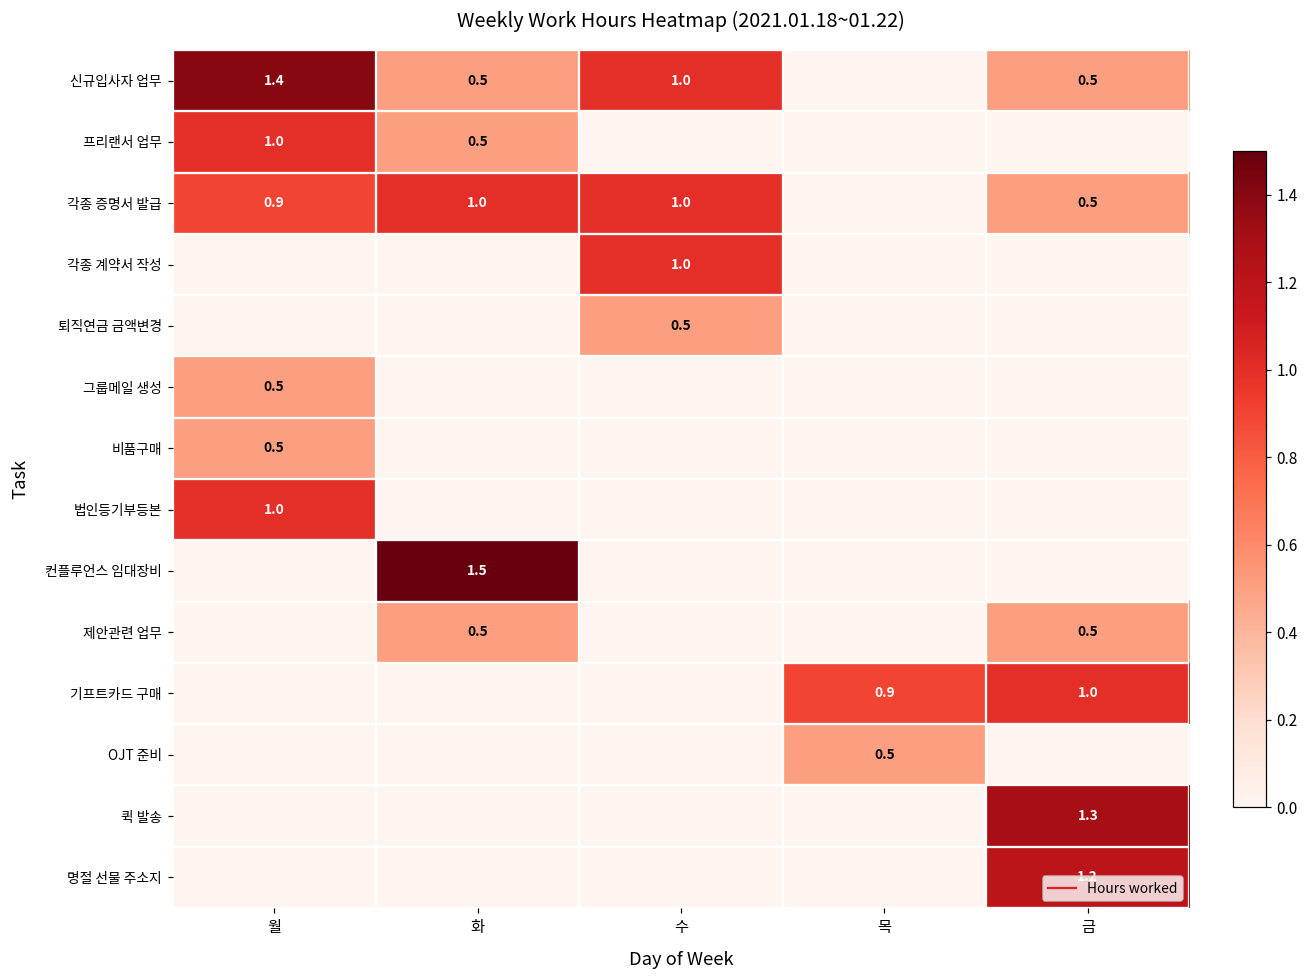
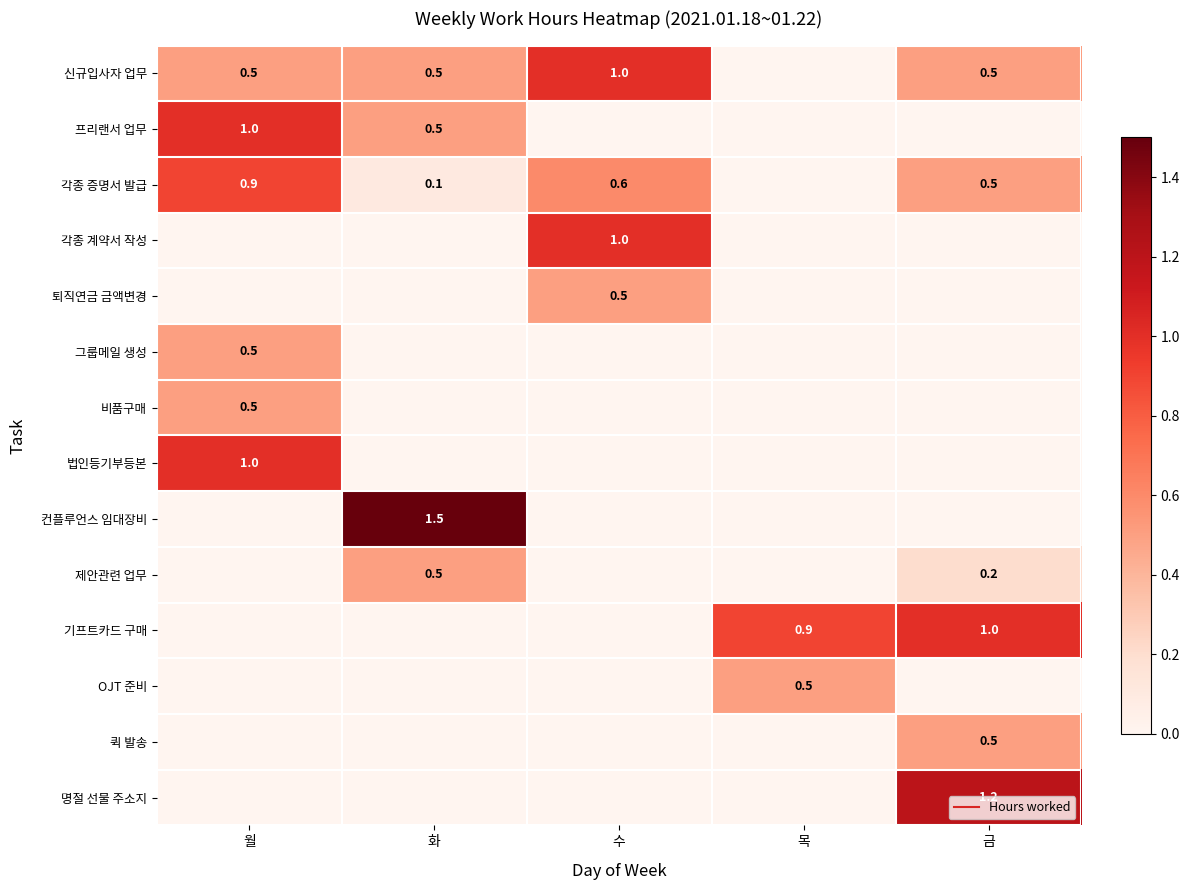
신규입사자 업무, 월: 1.4 -> 0.5
각종 증명서 발급, 화: 1.0 -> 0.1
각종 증명서 발급, 수: 1.0 -> 0.6
제안관련 업무, 금: 0.5 -> 0.2
퀵 발송, 금: 1.3 -> 0.5
